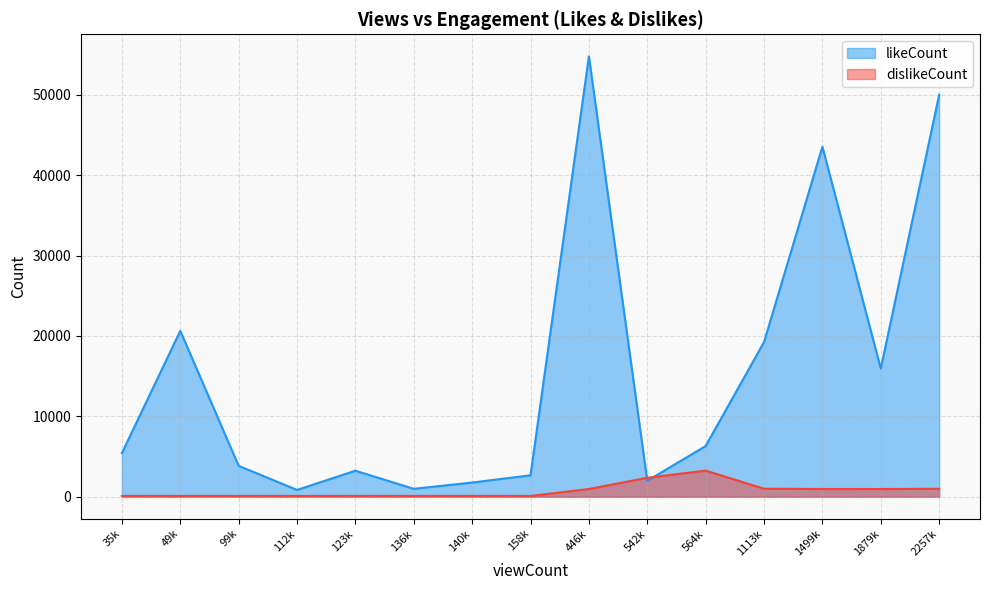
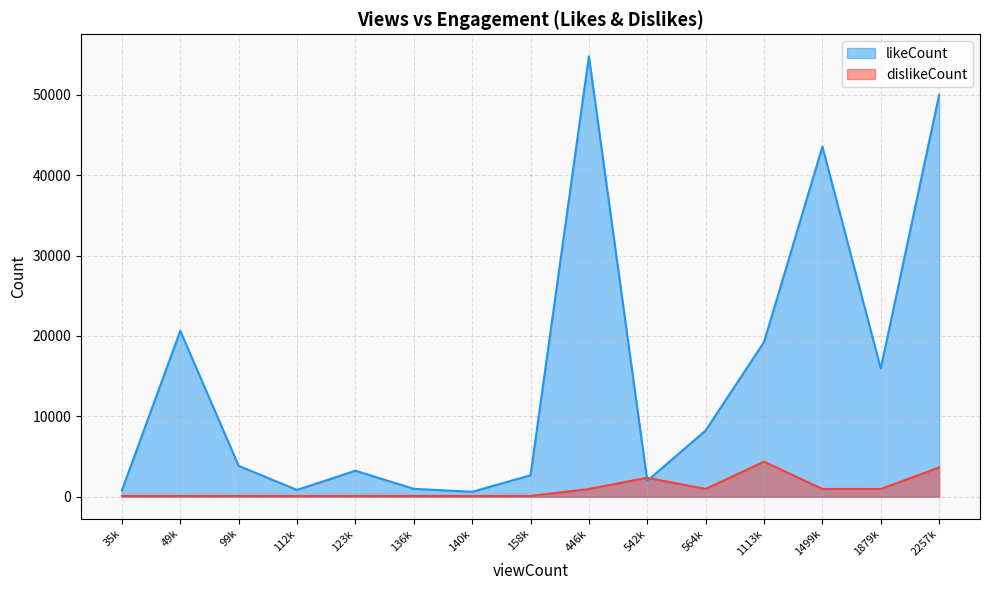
likeCount, 35k: 5000 -> 1000
likeCount, 140k: 2000 -> 1000
likeCount, 564k: 6000 -> 8000
dislikeCount, 564k: 3000 -> 1000
dislikeCount, 1113k: 1000 -> 4000
dislikeCount, 2257k: 1000 -> 4000
